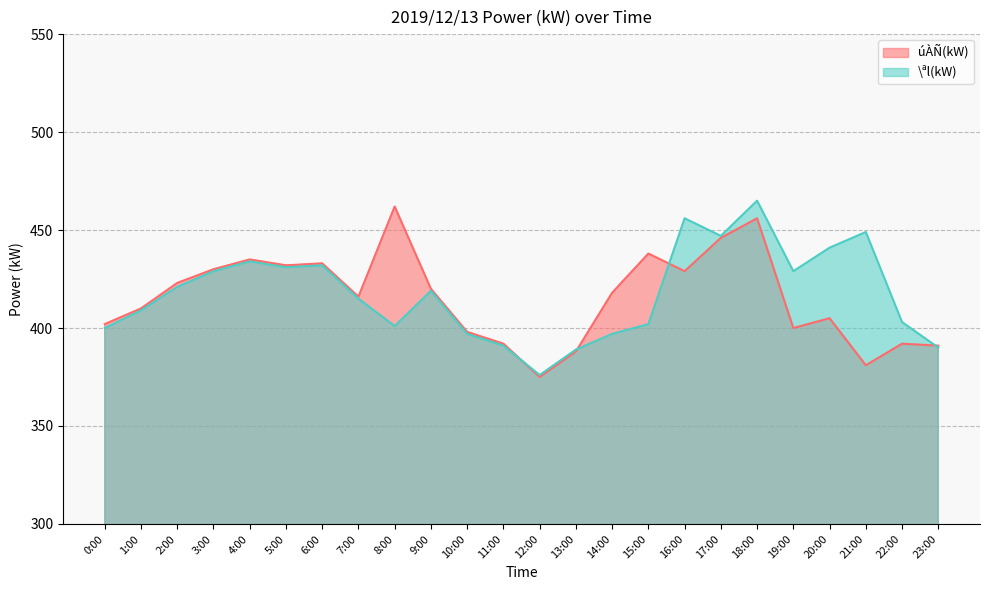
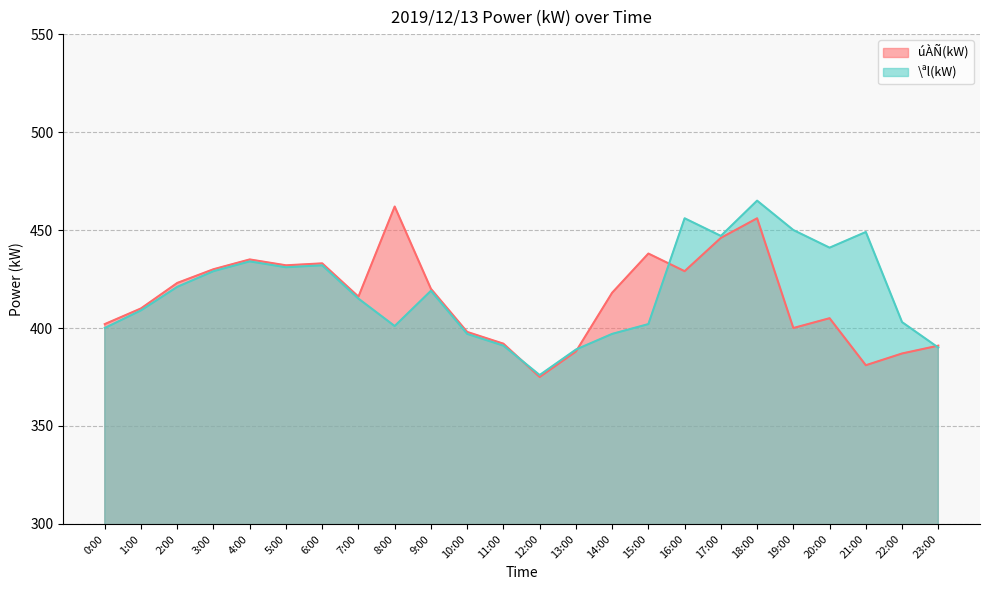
\ªl(kW), 19:00: 429 -> 450
úÀÑ(kW), 22:00: 392 -> 387
